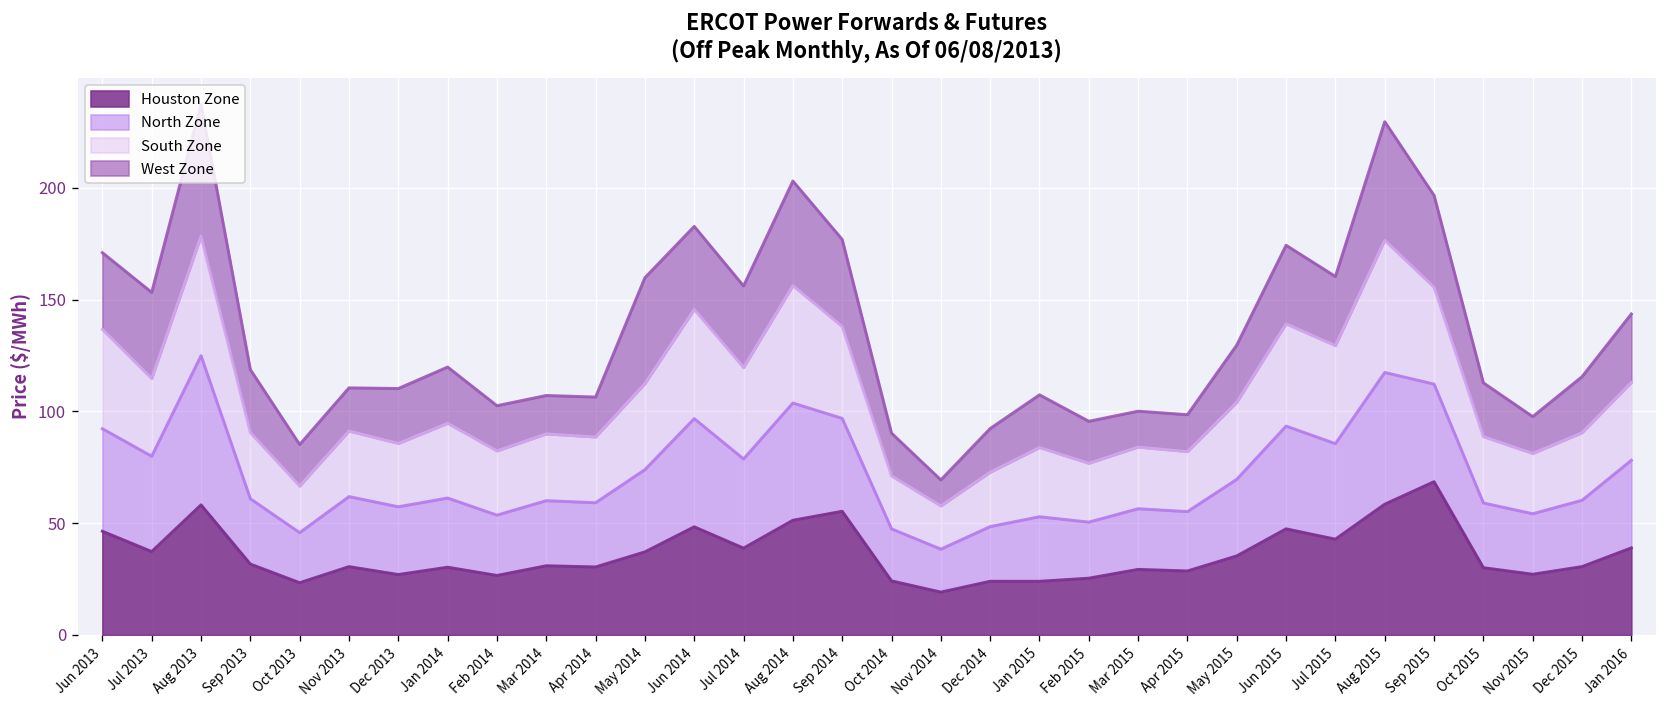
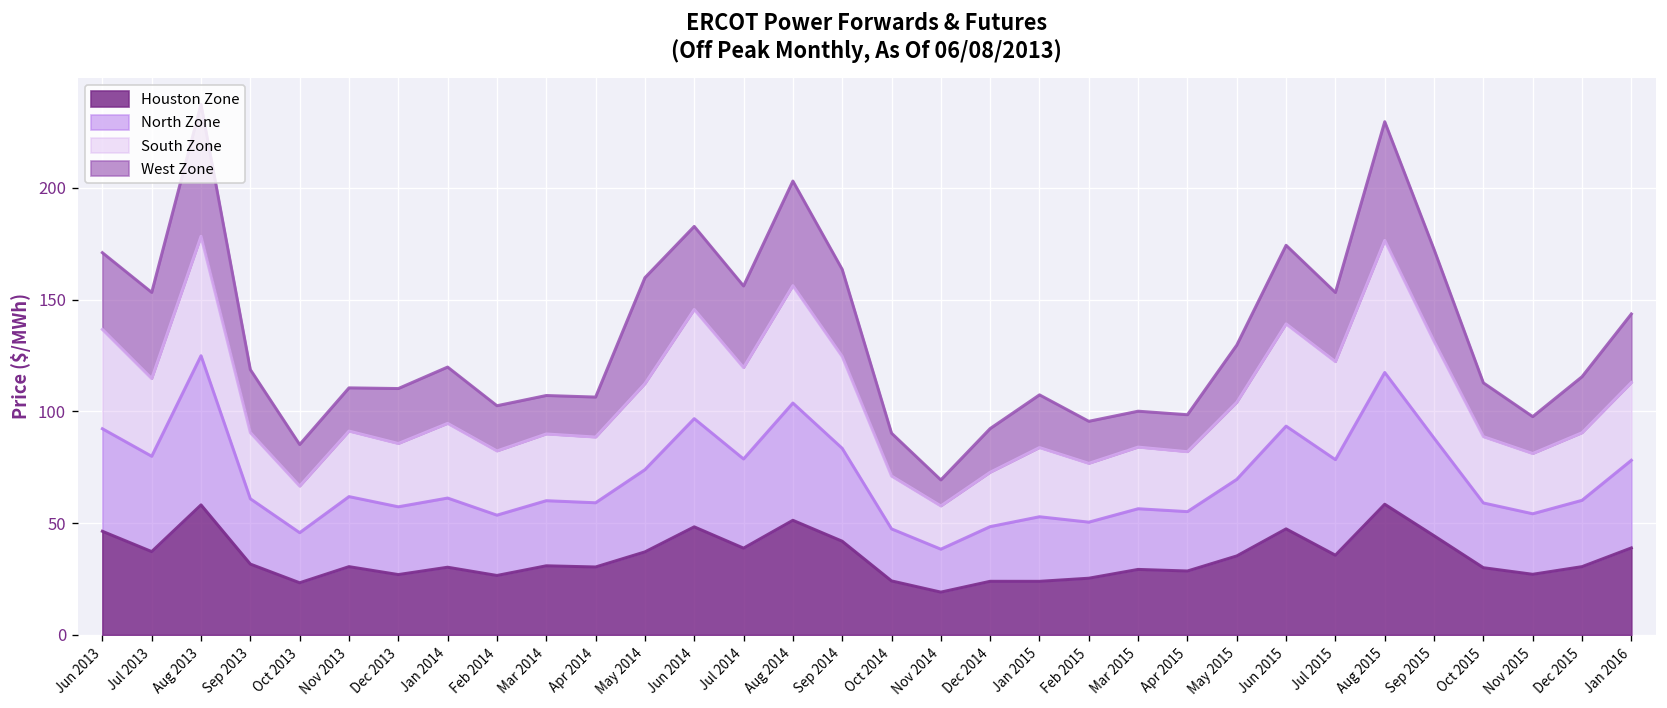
Houston Zone, Sep 2014: 55 -> 42
Houston Zone, Jul 2015: 43 -> 36
Houston Zone, Sep 2015: 69 -> 44
